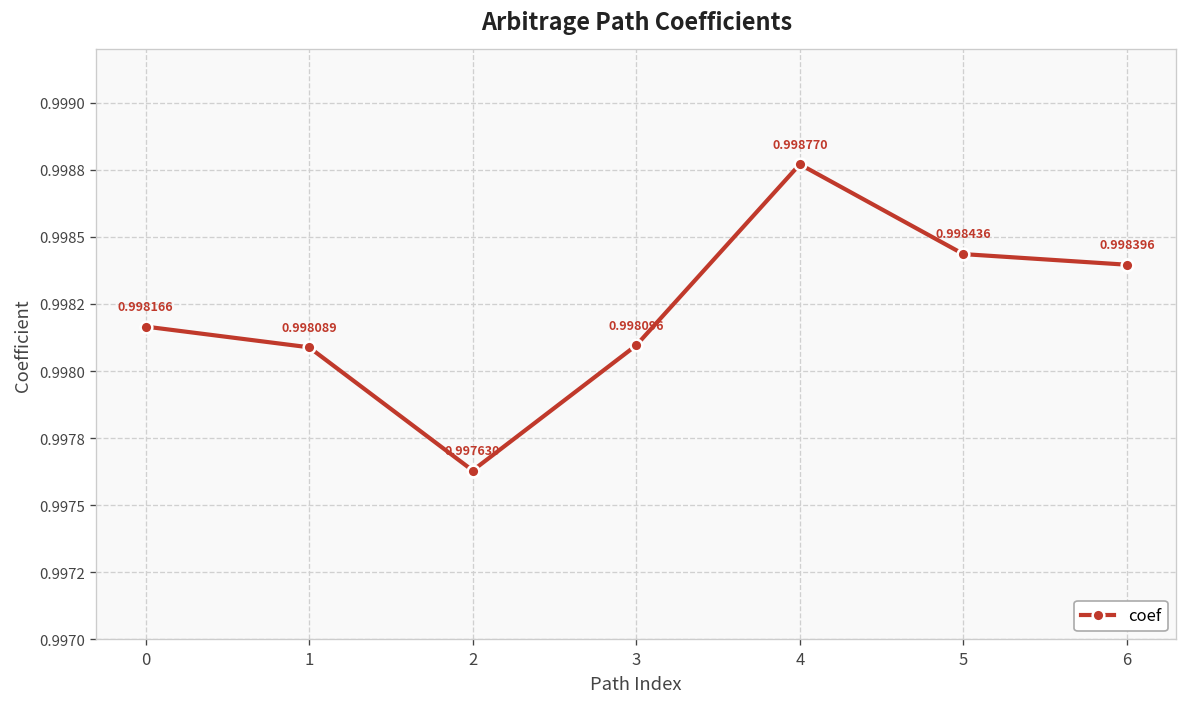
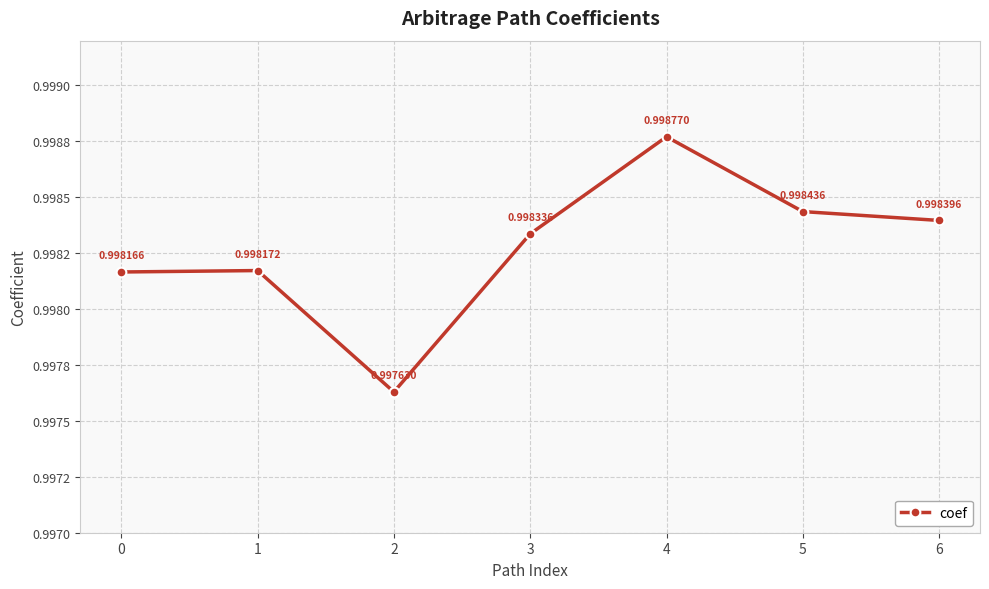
1: 0.998089 -> 0.998172
3: 0.998096 -> 0.998336
